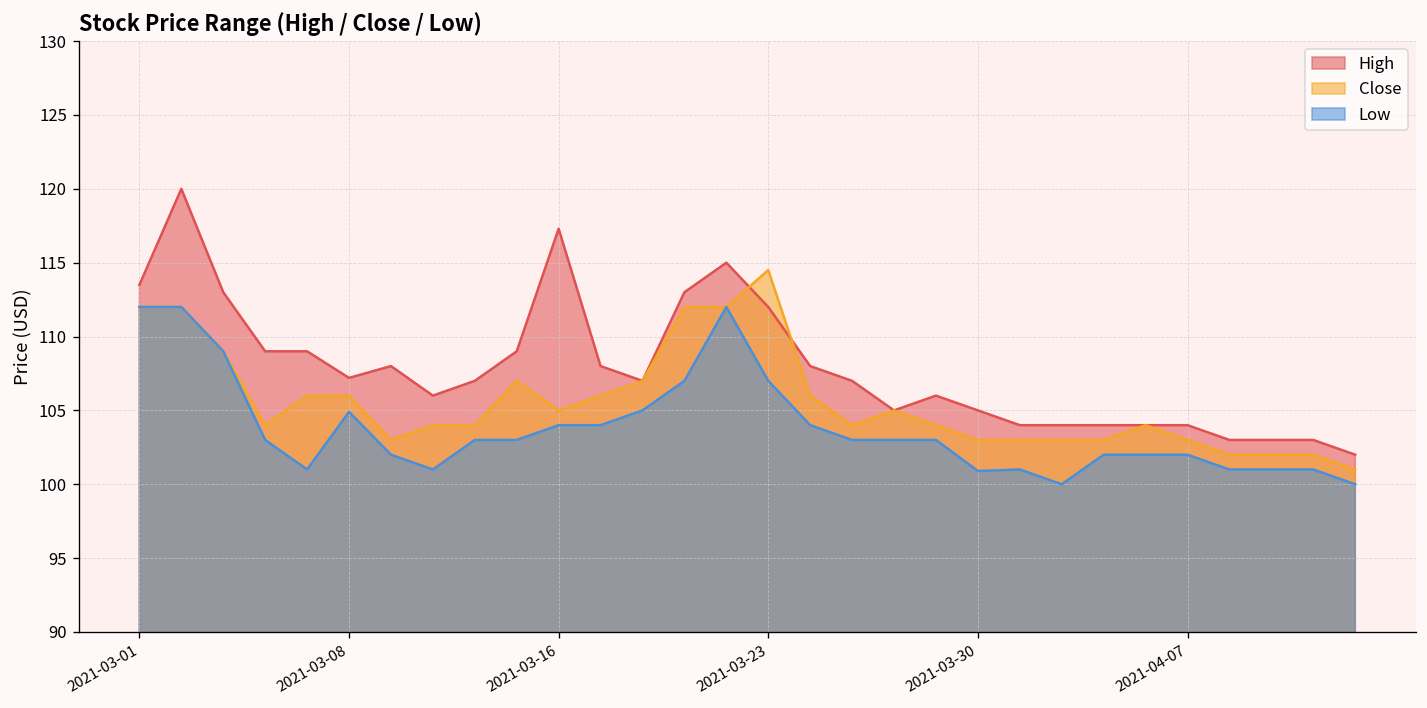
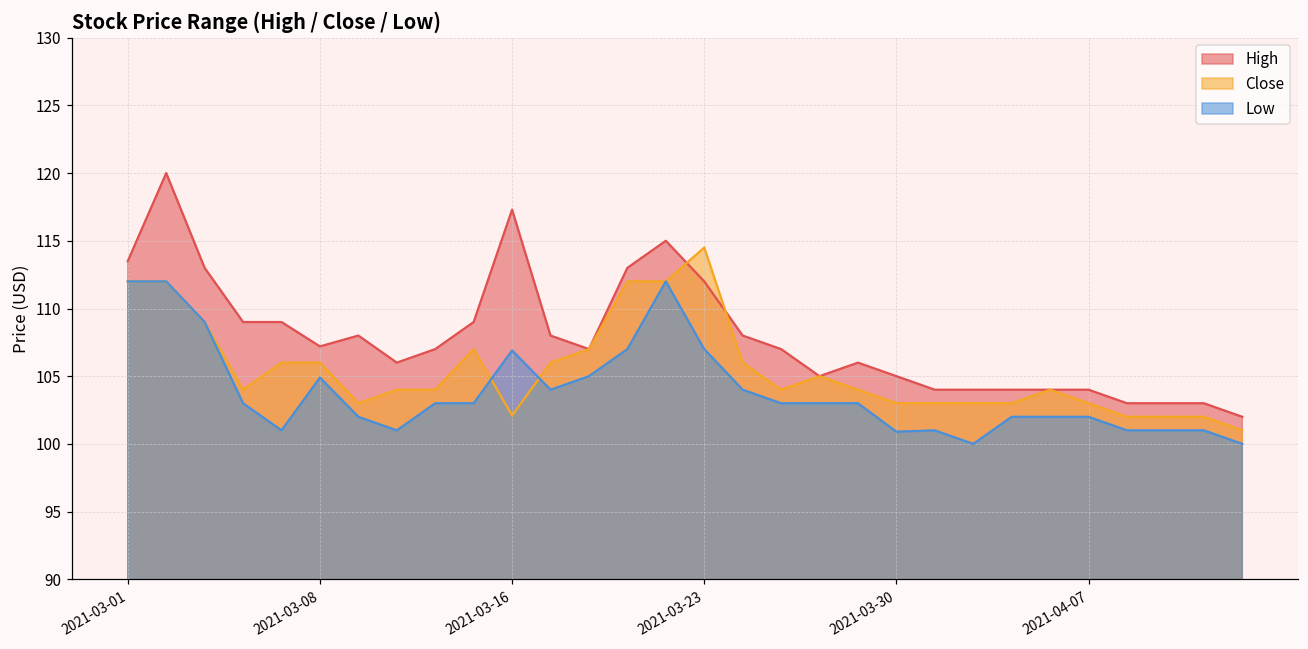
Close, 2021-03-16: 105.0 -> 102.1
Low, 2021-03-16: 104.0 -> 106.9
